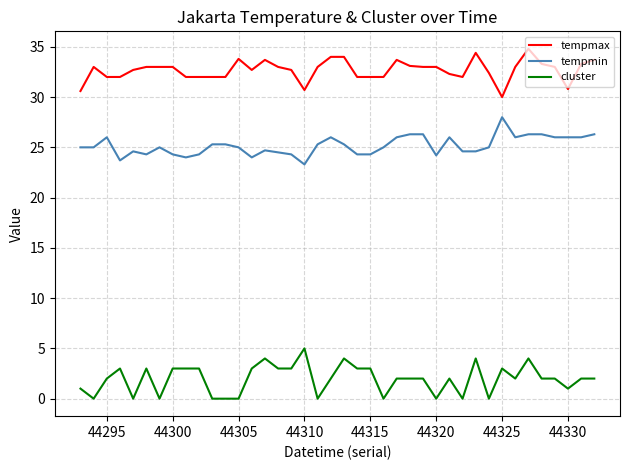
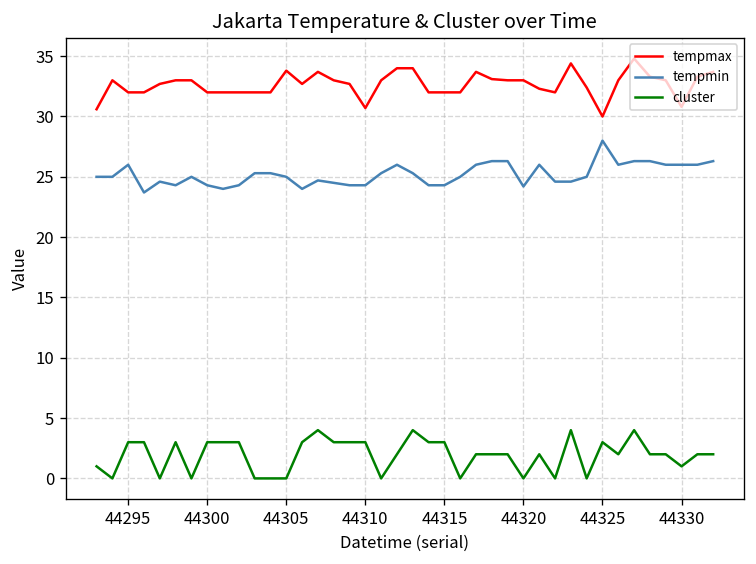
cluster, 44295: 2 -> 3
tempmax, 44300: 33 -> 32
tempmin, 44310: 23.3 -> 24.3
cluster, 44310: 5 -> 3
